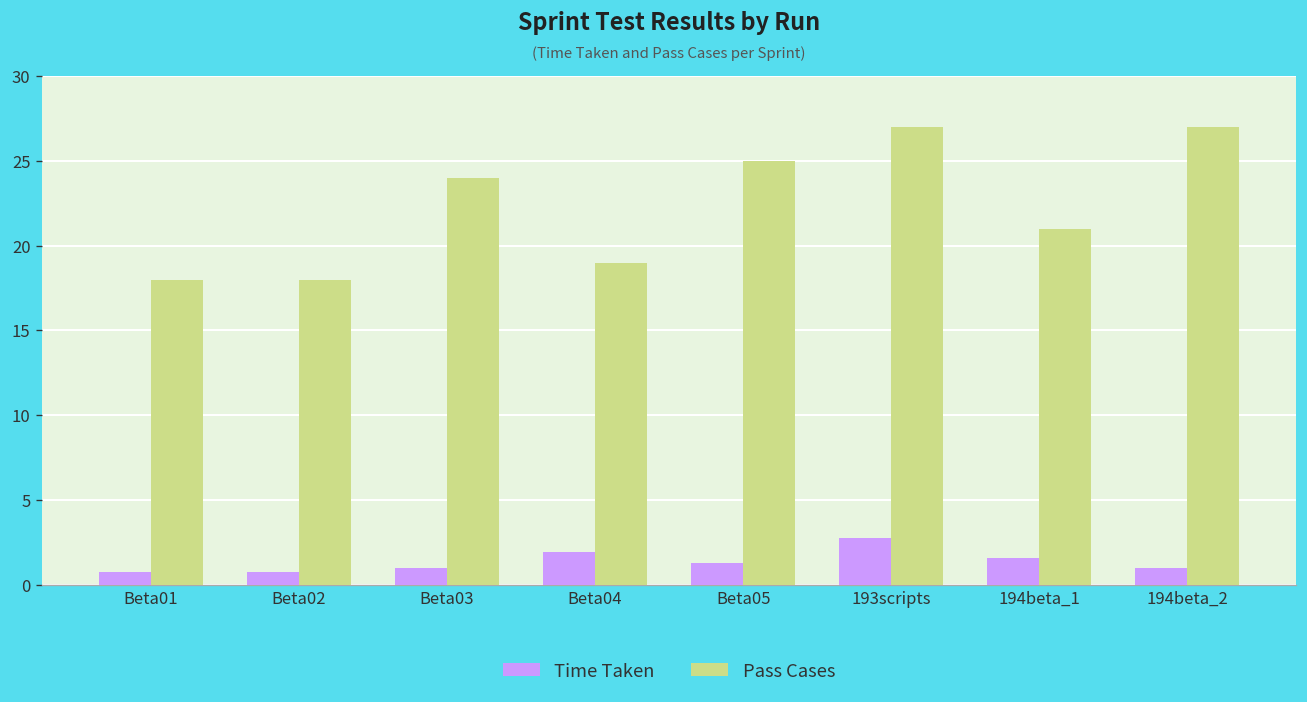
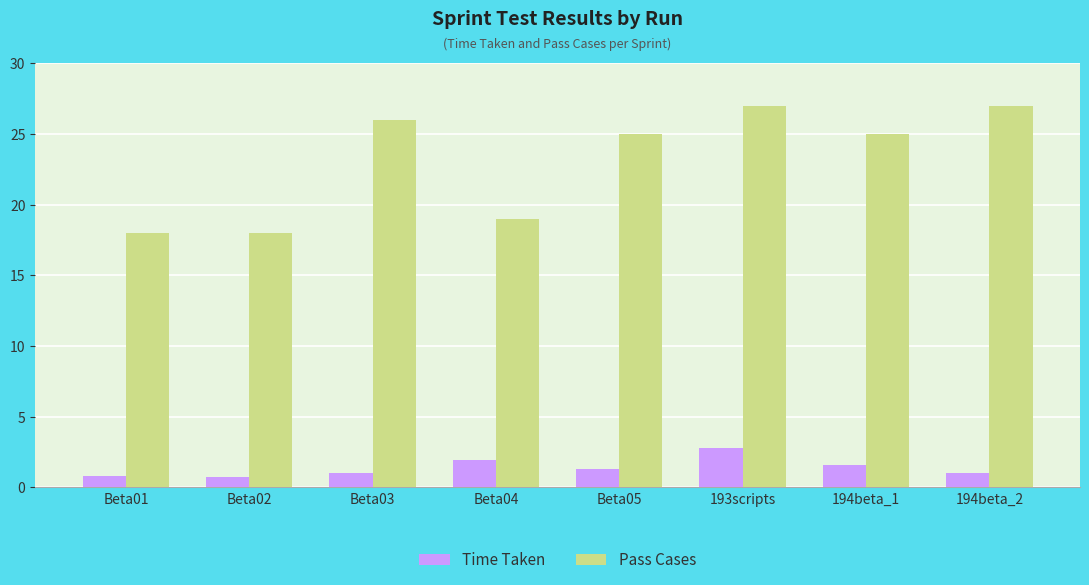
Pass Cases, Beta03: 24 -> 26
Pass Cases, 194beta_1: 21 -> 25
